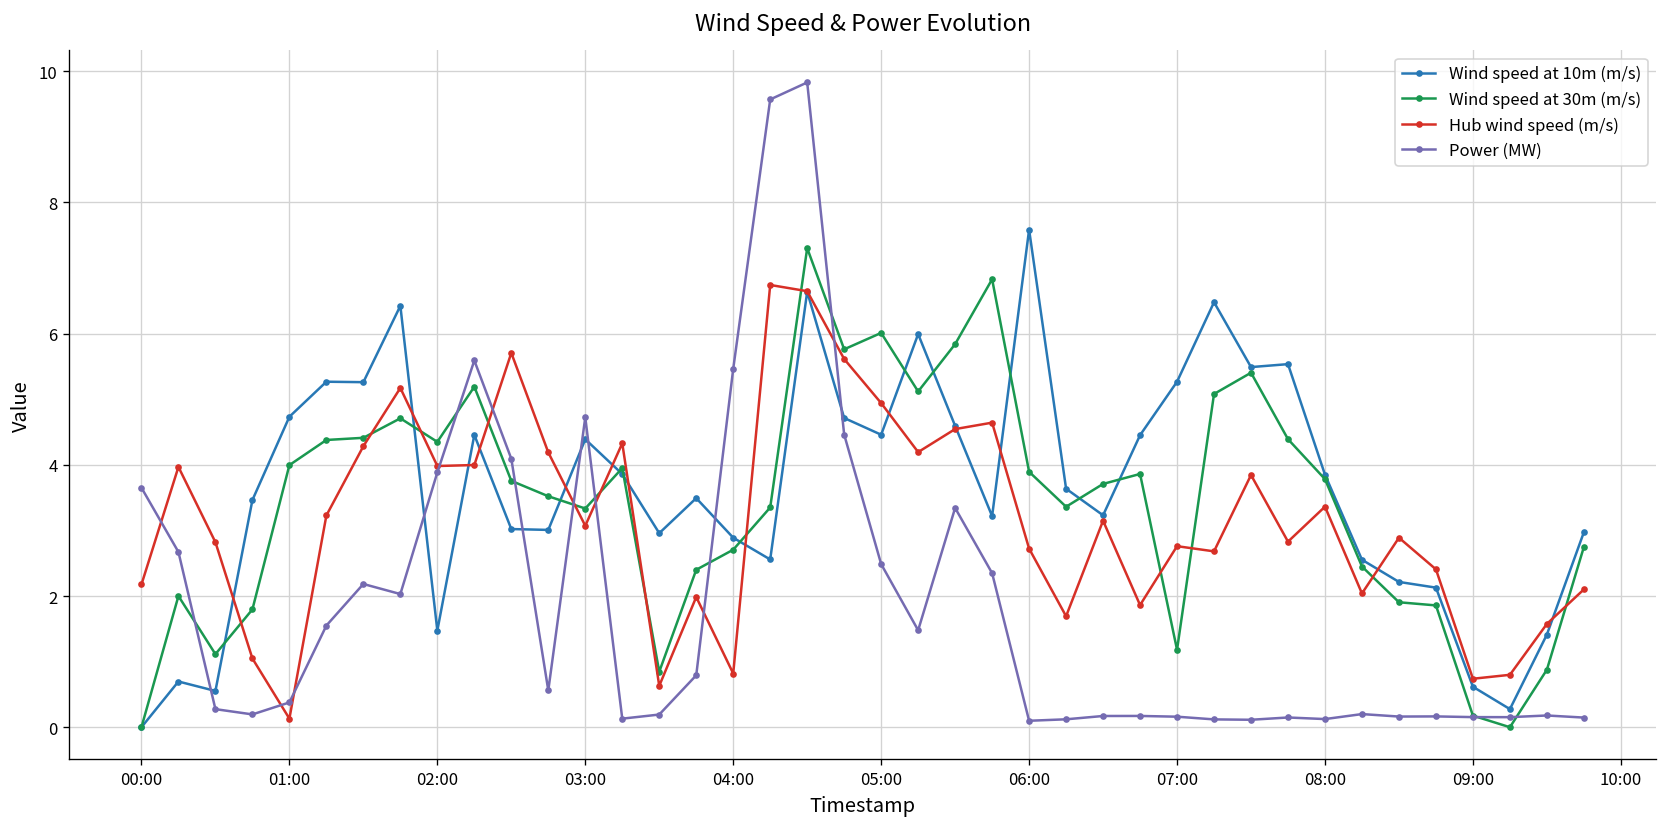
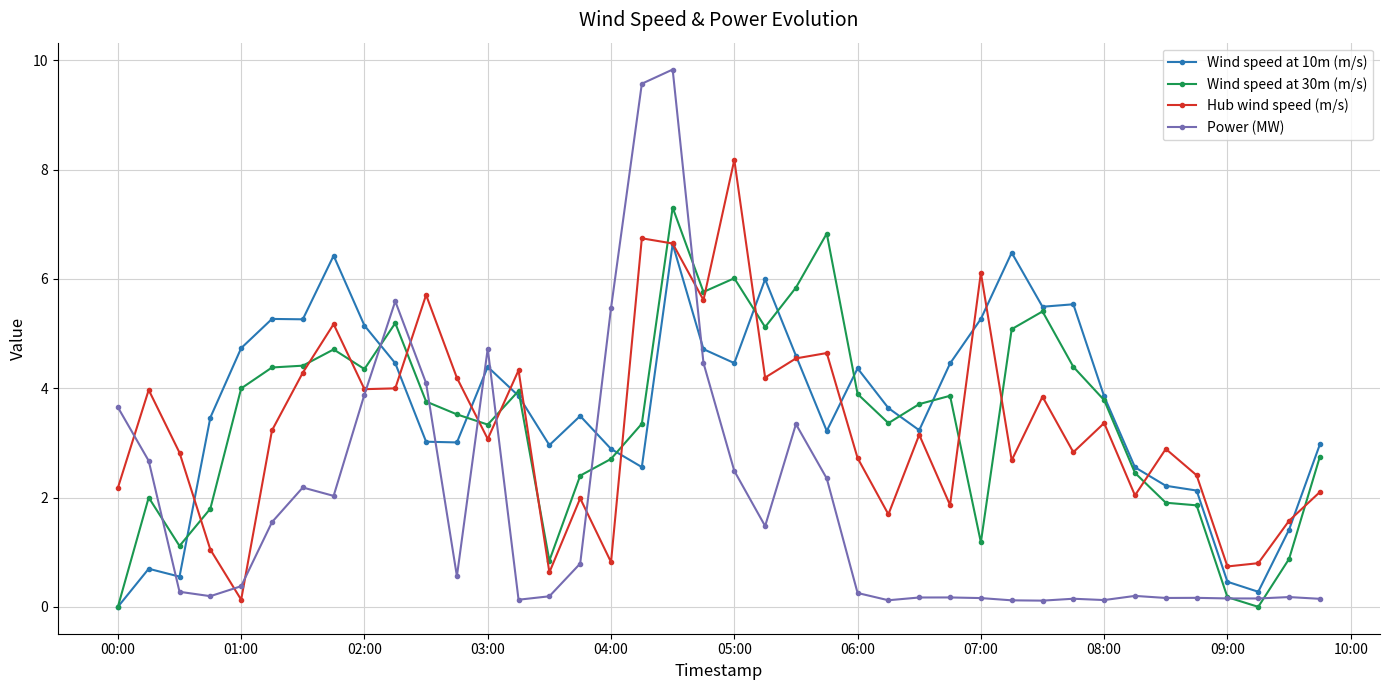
Wind speed at 10m (m/s), 02:00: 1.5 -> 5.1
Hub wind speed (m/s), 05:00: 4.9 -> 8.2
Wind speed at 10m (m/s), 06:00: 7.6 -> 4.4
Power (MW), 06:00: 0.1 -> 0.3
Hub wind speed (m/s), 07:00: 2.8 -> 6.1
Wind speed at 10m (m/s), 09:00: 0.6 -> 0.5
